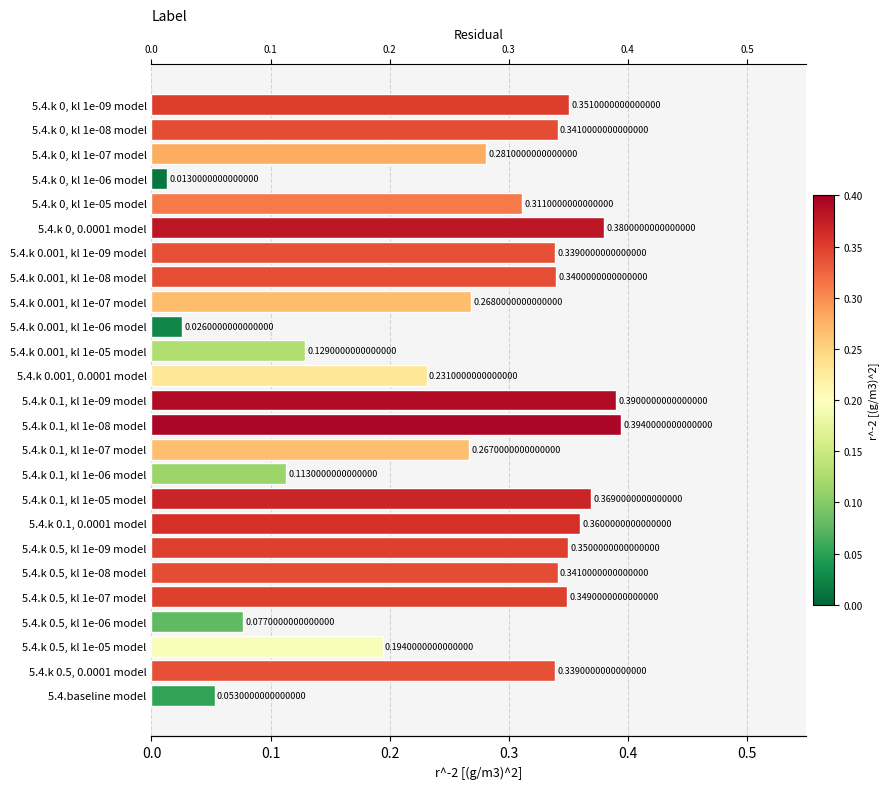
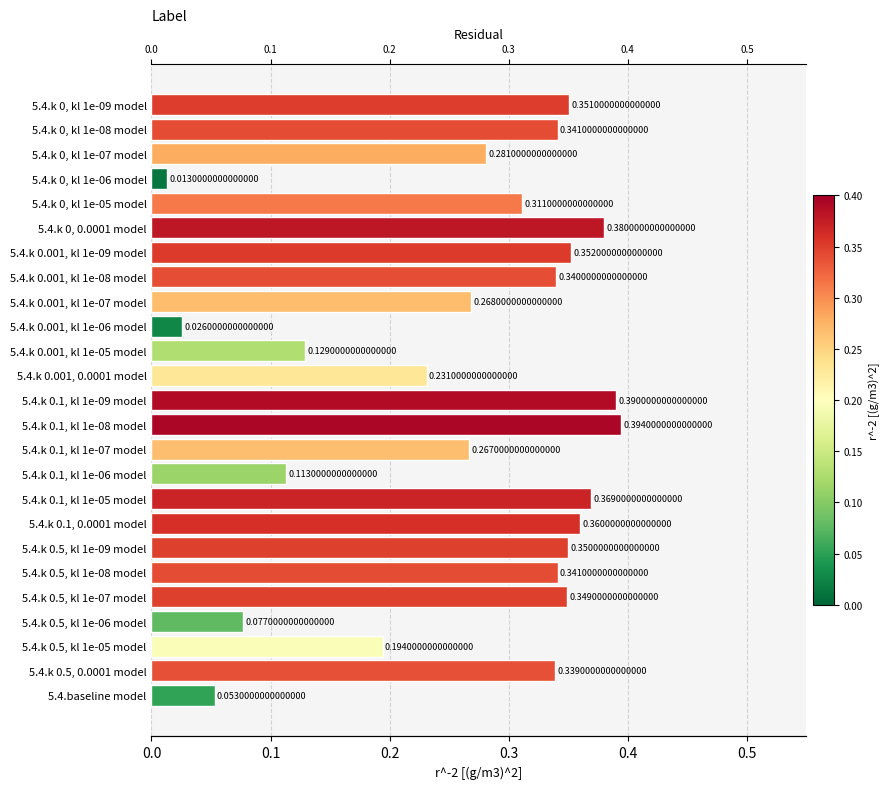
5.4.k 0.001, kl 1e-09 model: 0.3390000000000000 -> 0.3520000000000000
